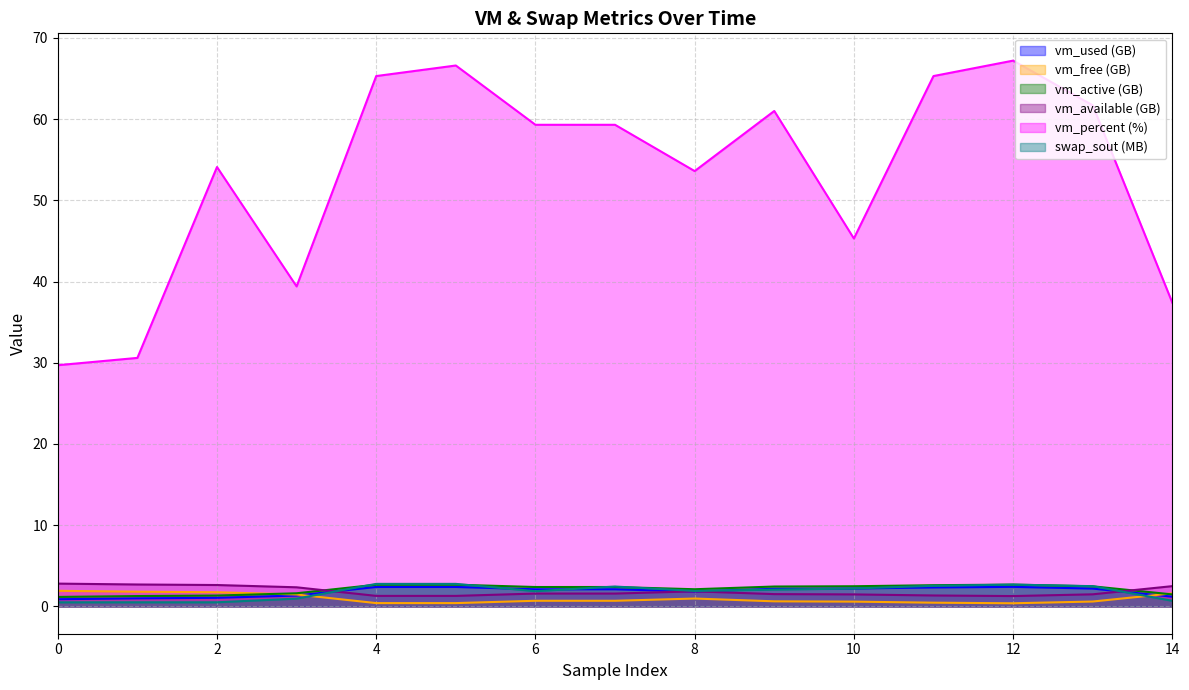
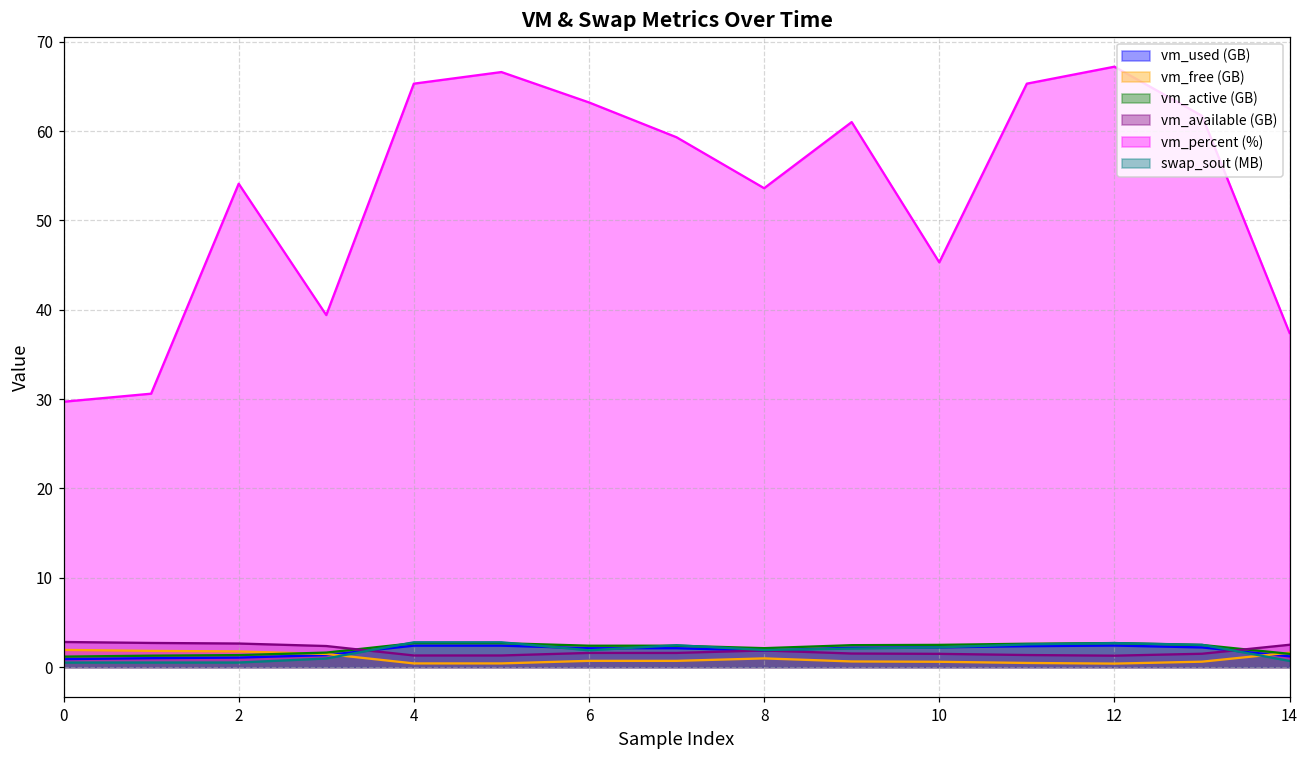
vm_percent (%), 6: 59 -> 63
